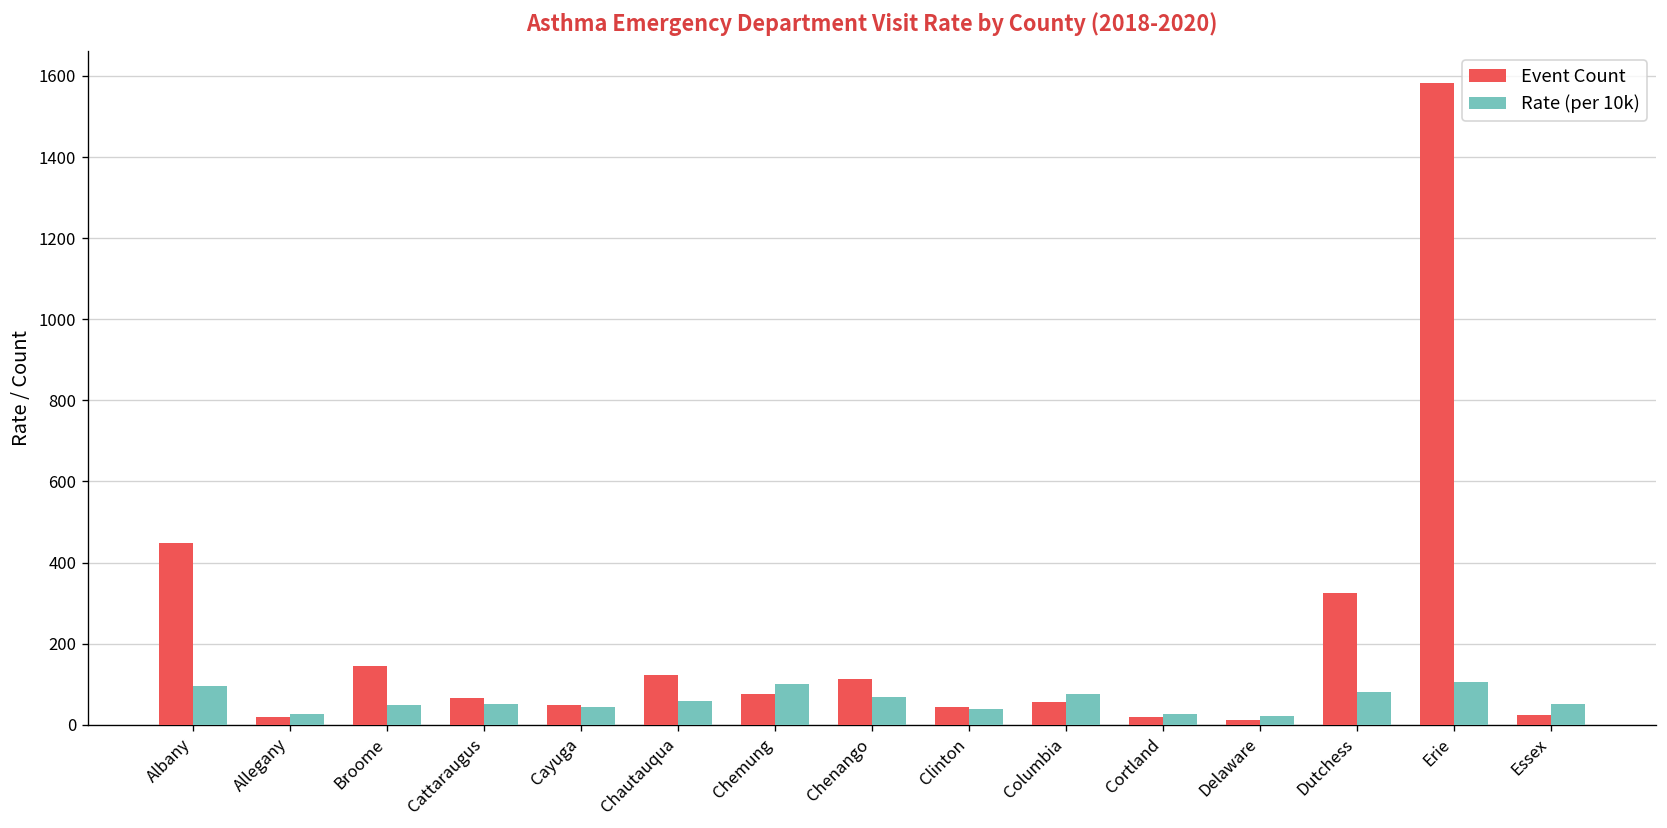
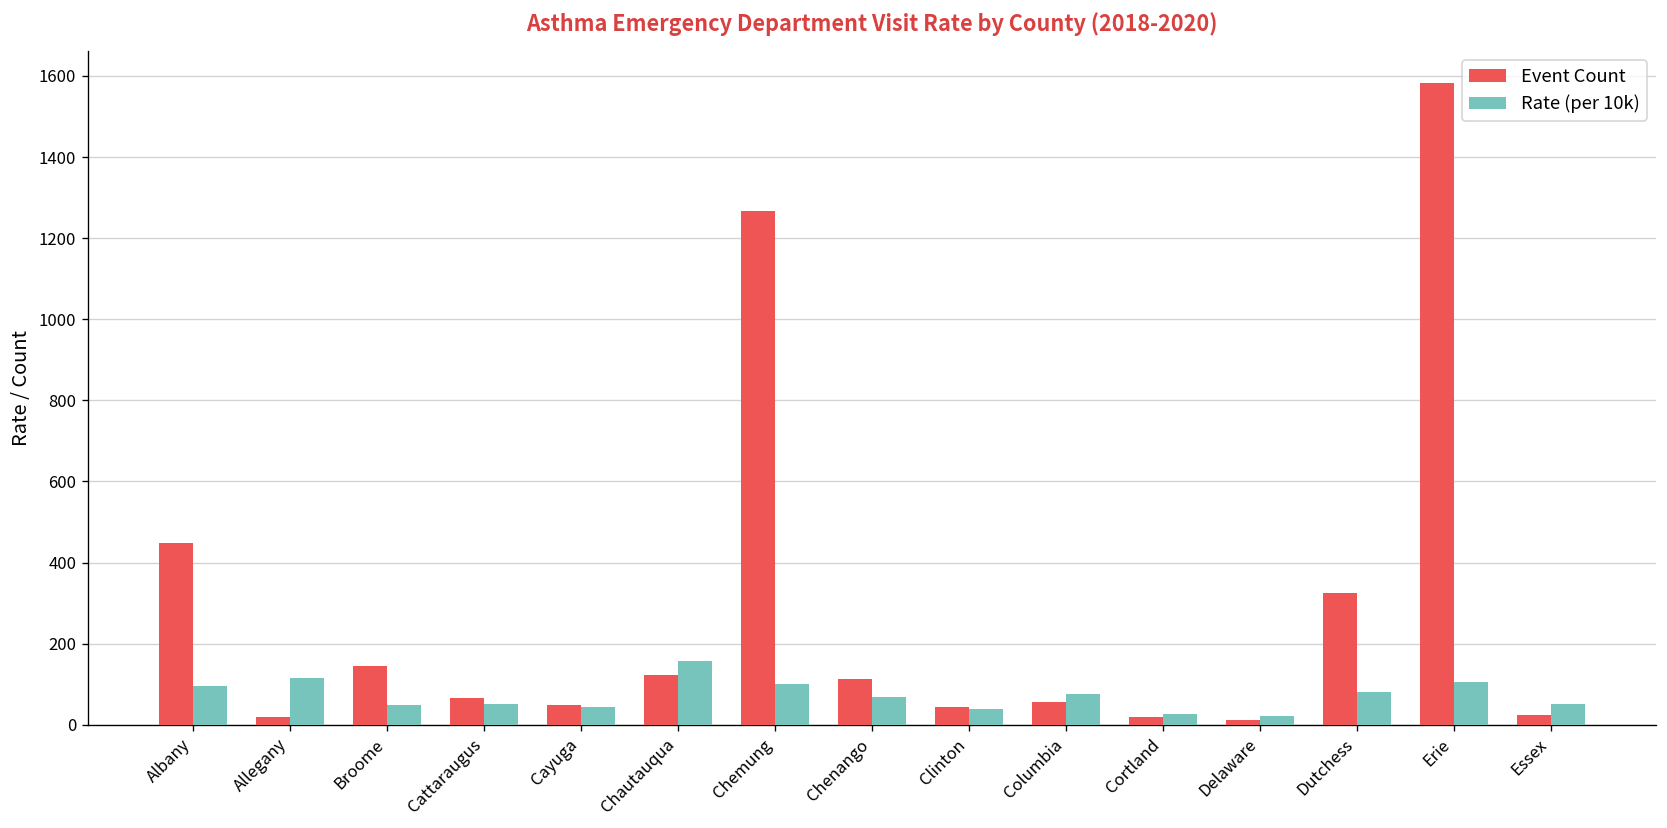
Rate (per 10k), Allegany: 30 -> 110
Rate (per 10k), Chautauqua: 60 -> 160
Event Count, Chemung: 80 -> 1270
